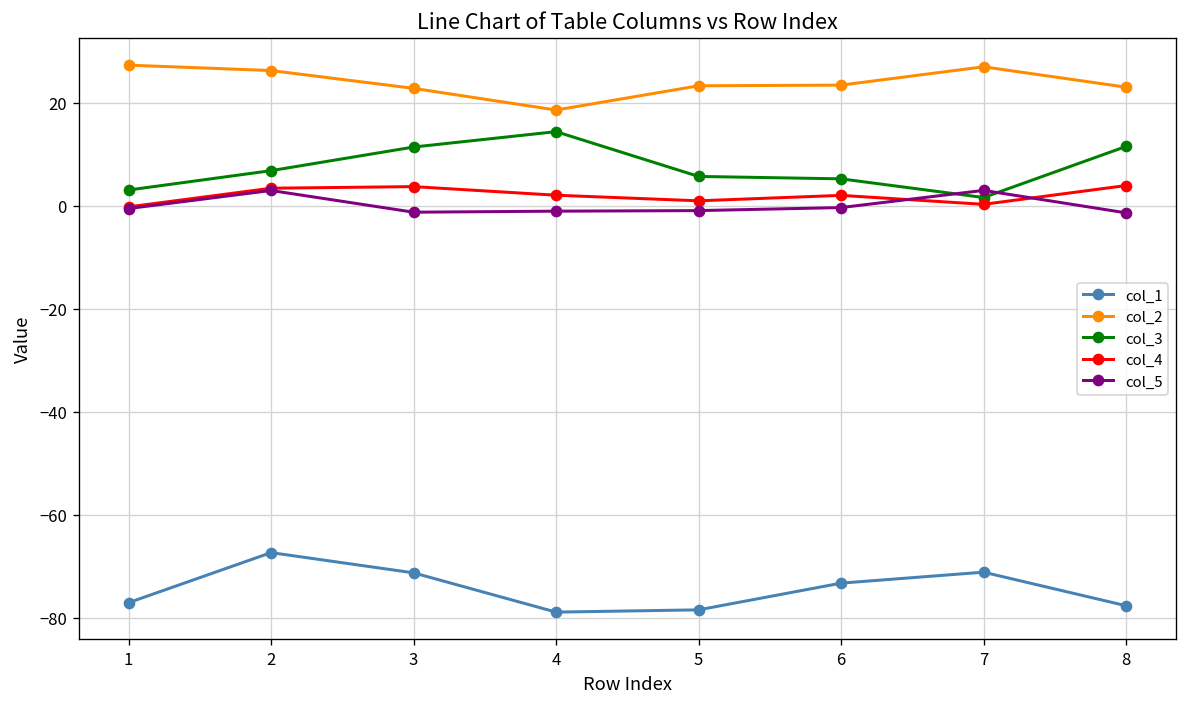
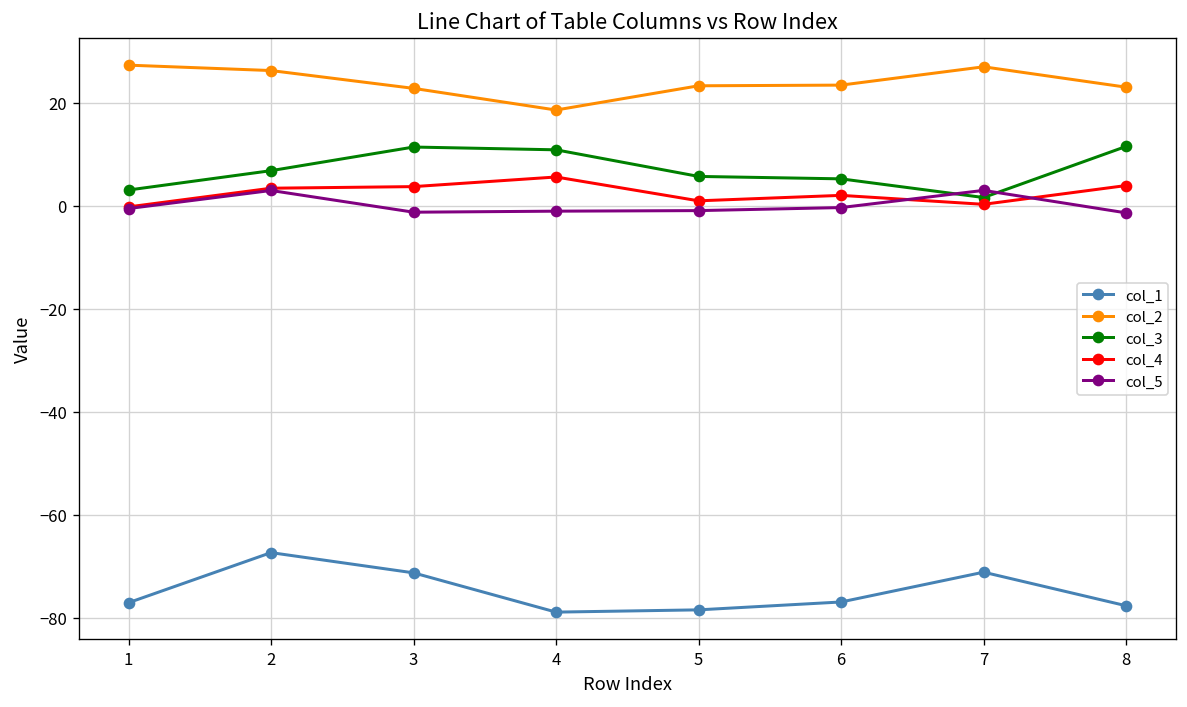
col_3, 4: 14 -> 11
col_4, 4: 2 -> 6
col_1, 6: -73 -> -77
